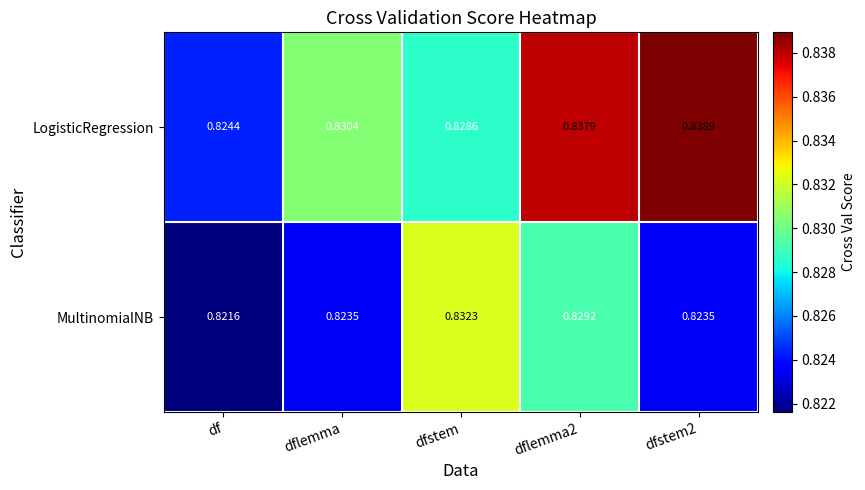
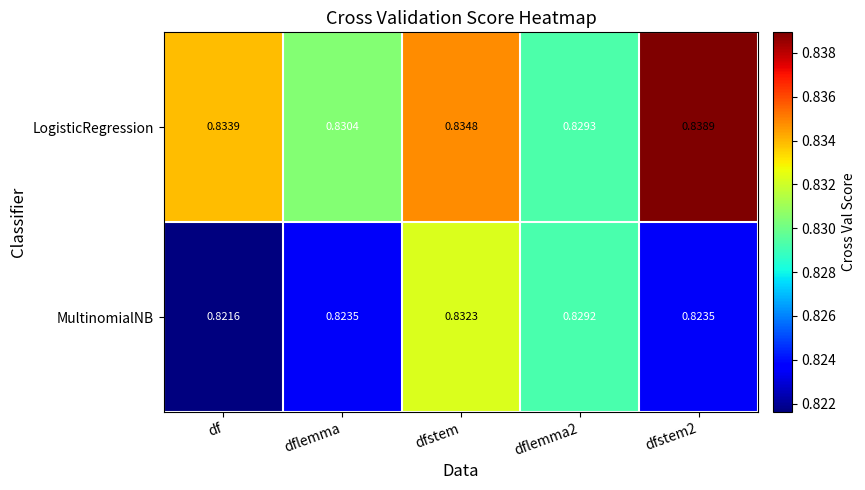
LogisticRegression, df: 0.8244 -> 0.8339
LogisticRegression, dfstem: 0.8286 -> 0.8348
LogisticRegression, dflemma2: 0.8379 -> 0.8293
